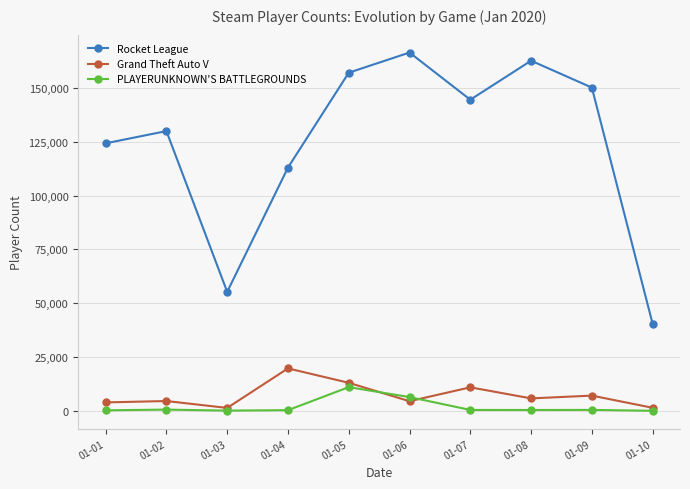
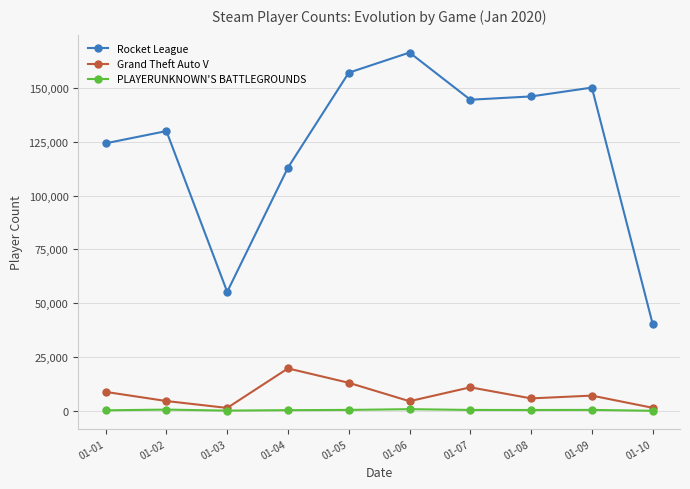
Grand Theft Auto V, 01-01: 4,000 -> 9,000
PLAYERUNKNOWN'S BATTLEGROUNDS, 01-05: 11,000 -> 1,000
PLAYERUNKNOWN'S BATTLEGROUNDS, 01-06: 7,000 -> 1,000
Rocket League, 01-08: 163,000 -> 146,000
